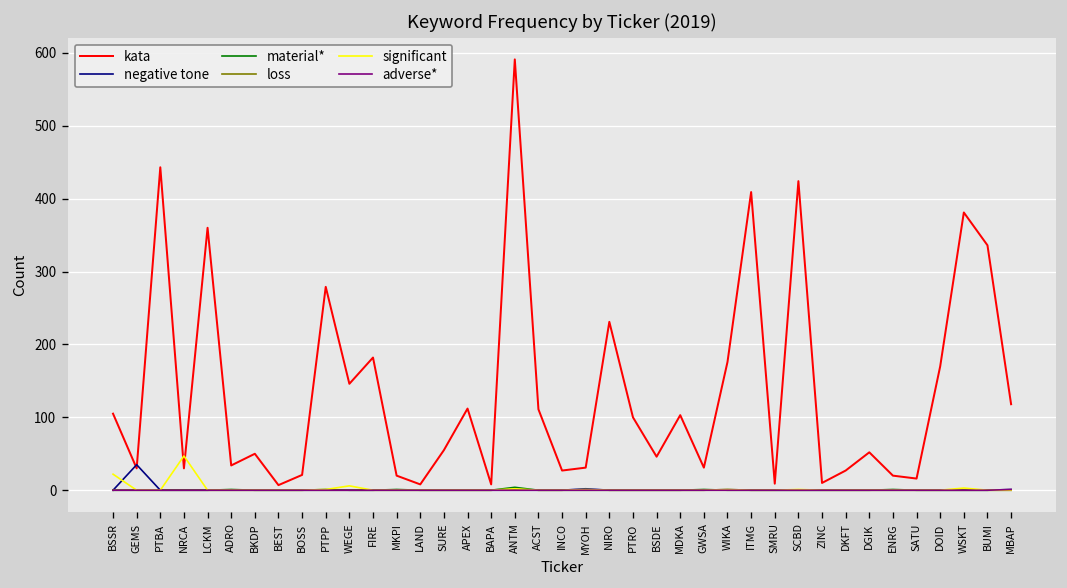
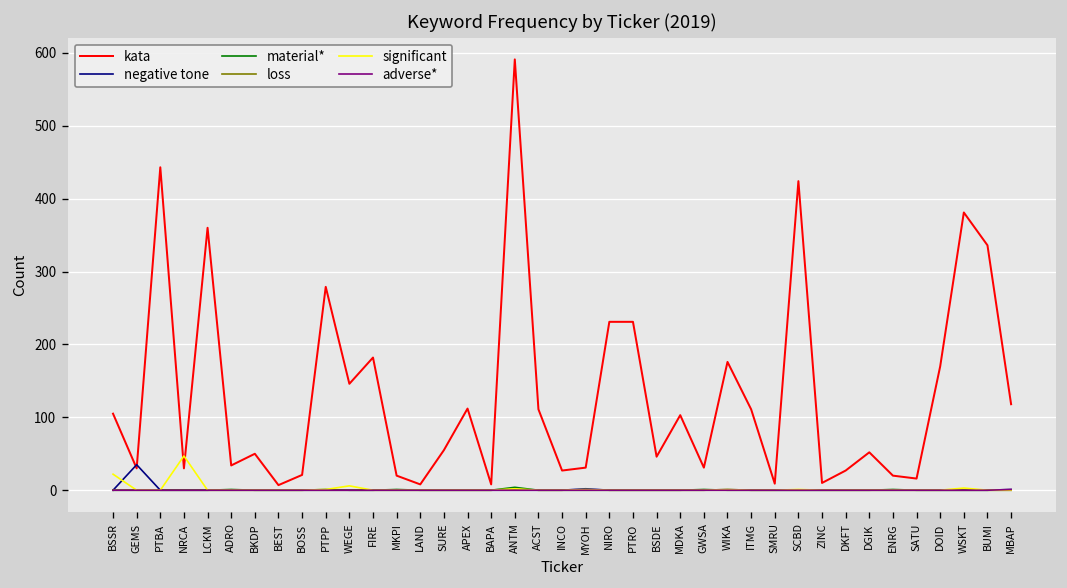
kata, PTRO: 100 -> 230
kata, ITMG: 410 -> 110
